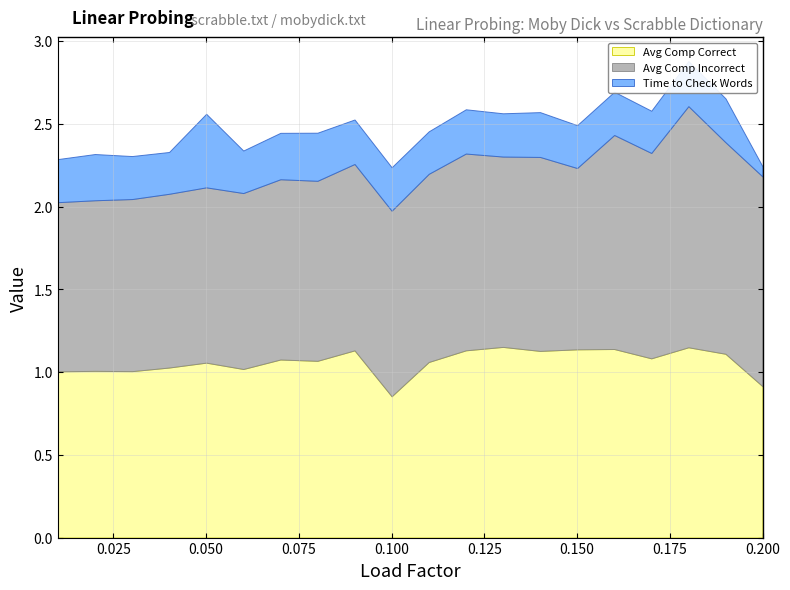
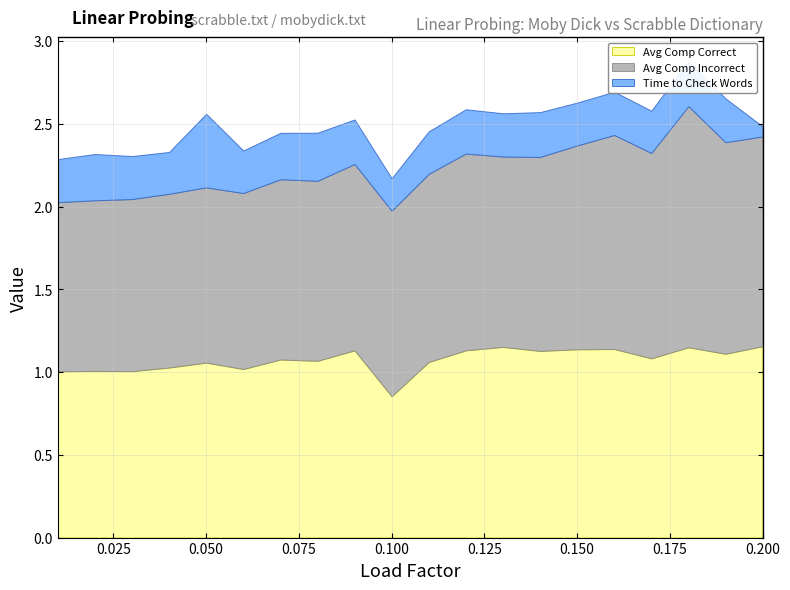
Time to Check Words, 0.100: 0.26 -> 0.20
Avg Comp Incorrect, 0.150: 1.10 -> 1.23
Avg Comp Correct, 0.200: 0.91 -> 1.16
